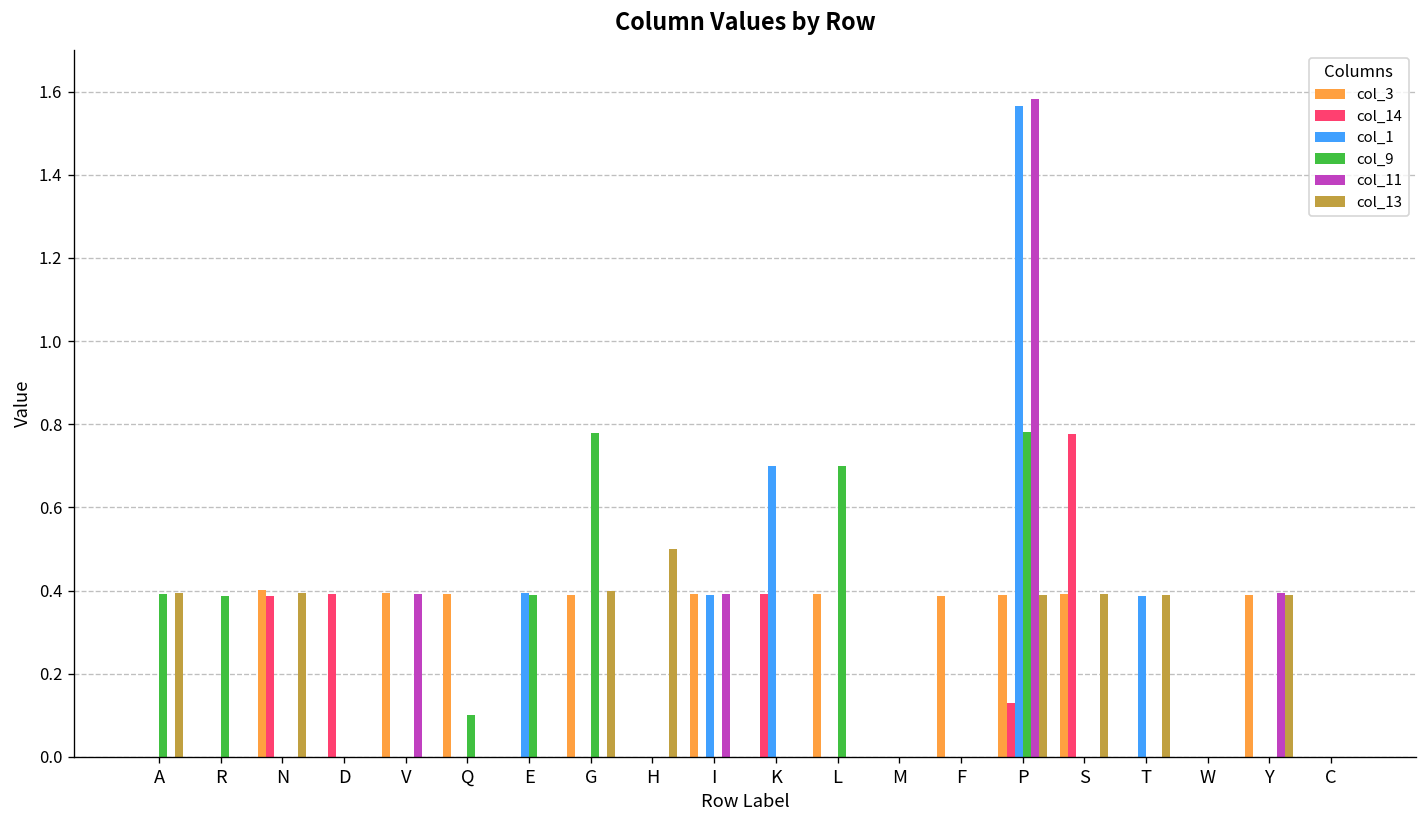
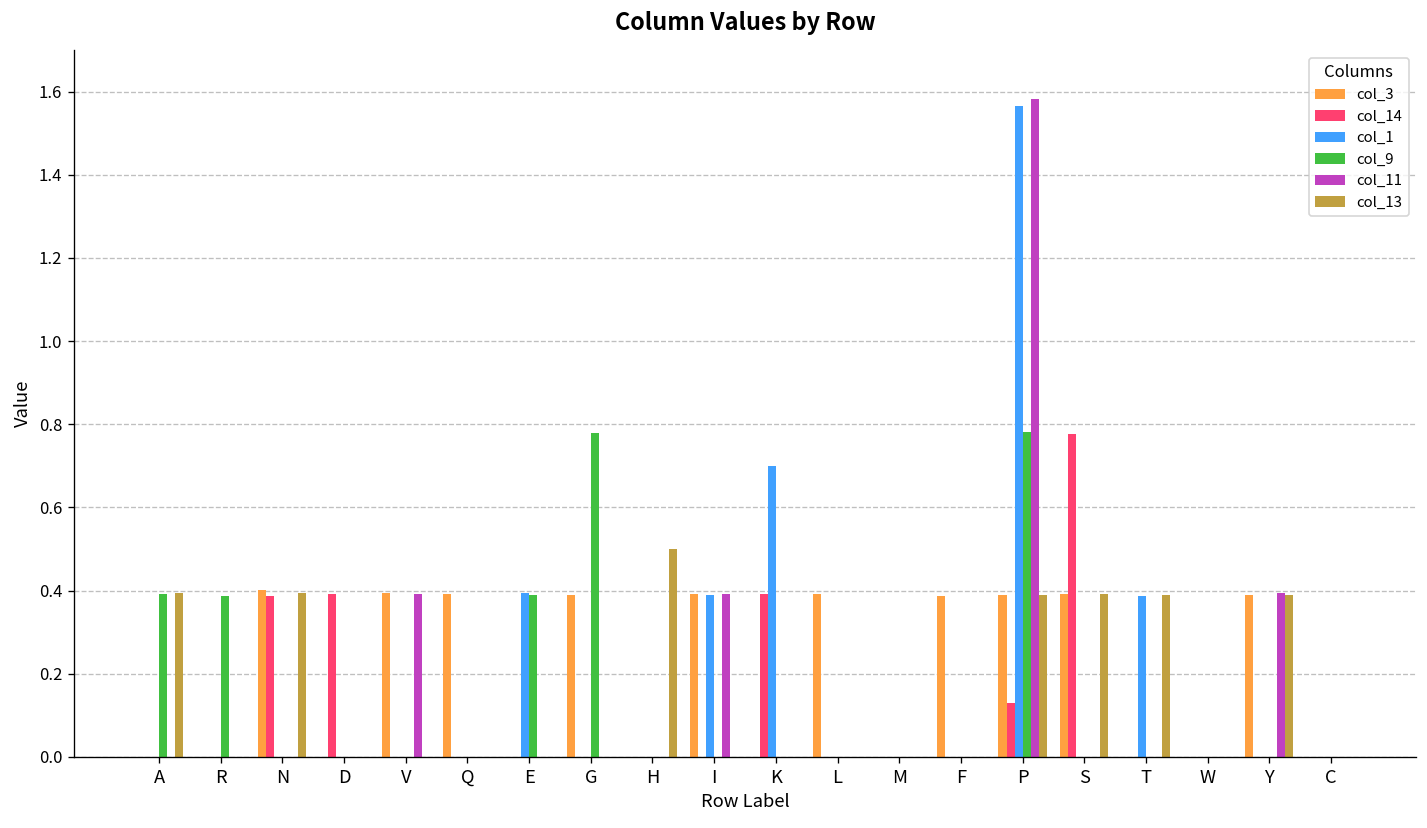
col_9, Q: 0.1 -> 0.0
col_13, G: 0.4 -> 0.0
col_9, L: 0.7 -> 0.0
